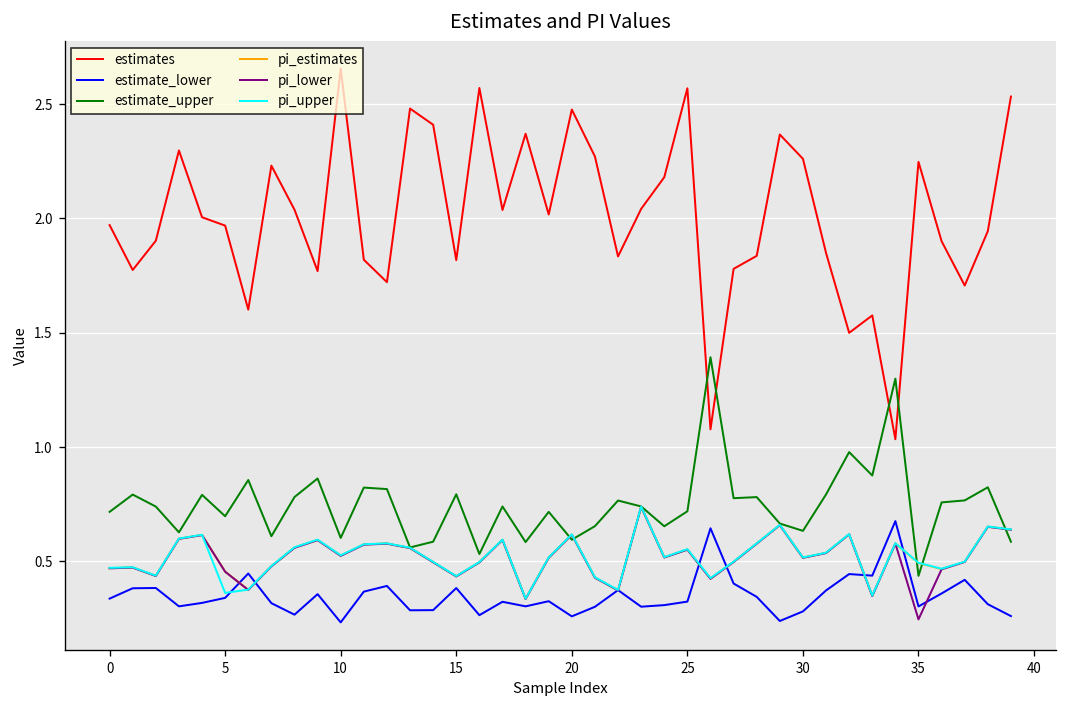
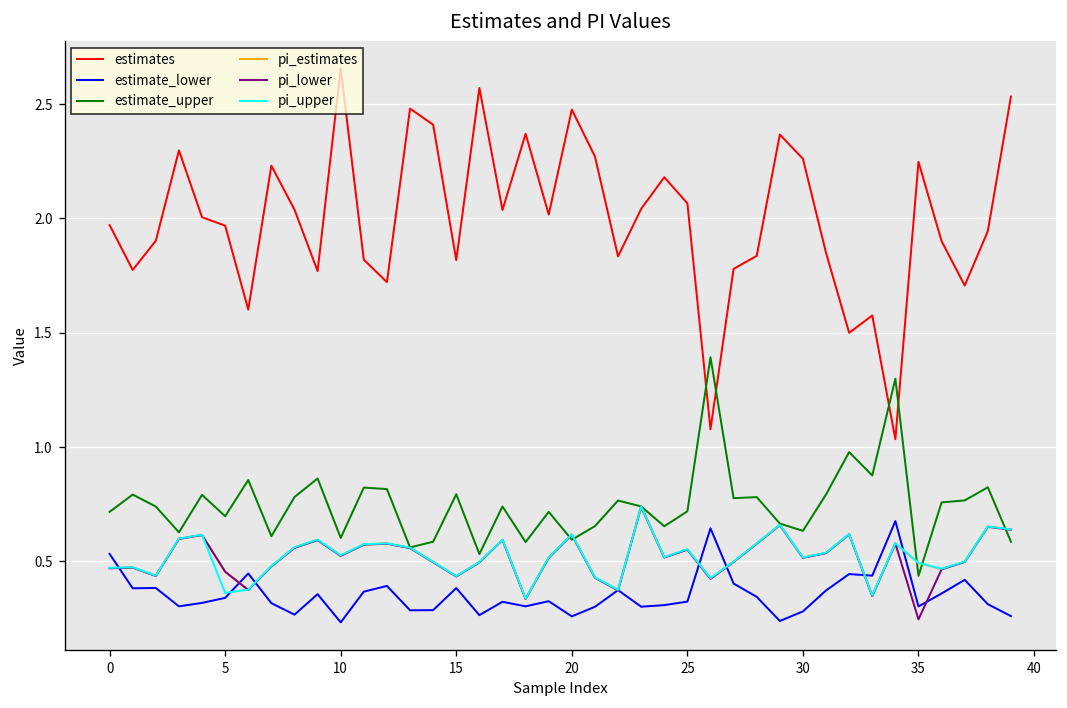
estimate_lower, 0: 0.34 -> 0.53
estimates, 25: 2.57 -> 2.07
